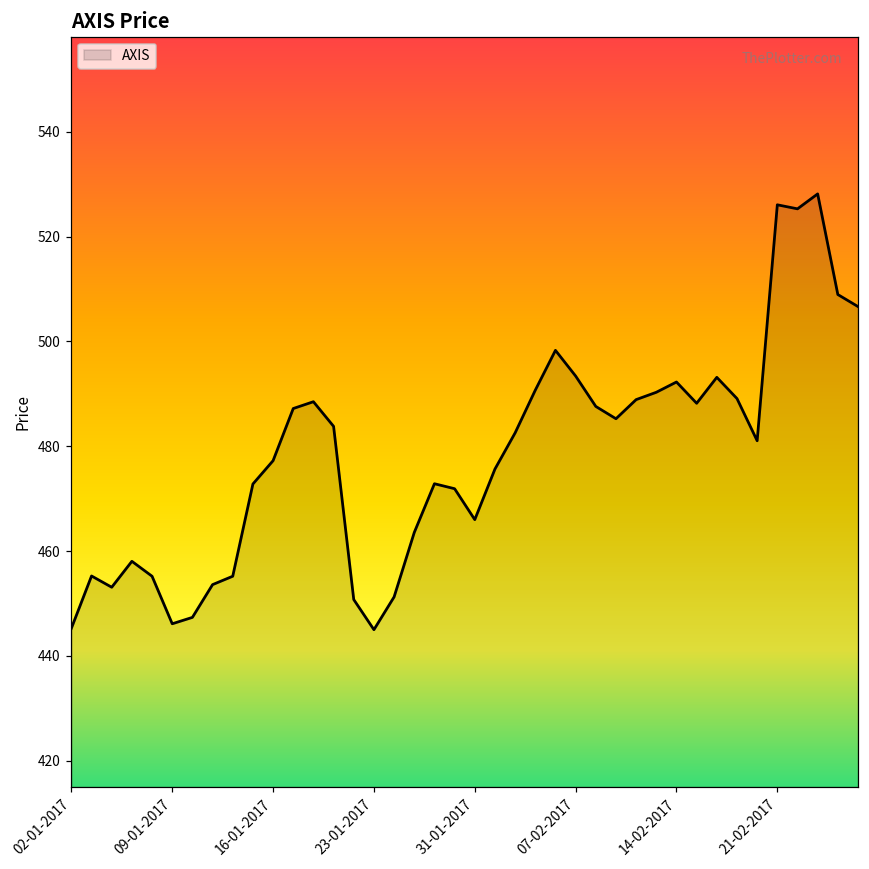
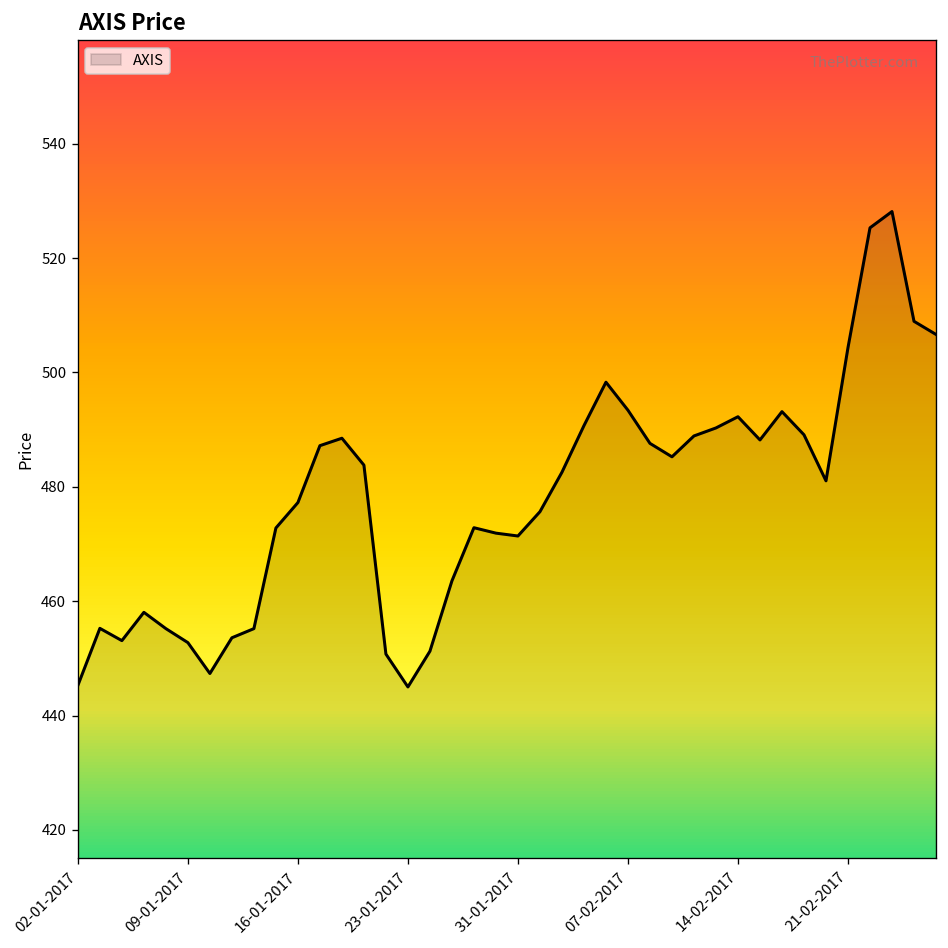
09-01-2017: 446 -> 453
31-01-2017: 466 -> 471
21-02-2017: 526 -> 504
